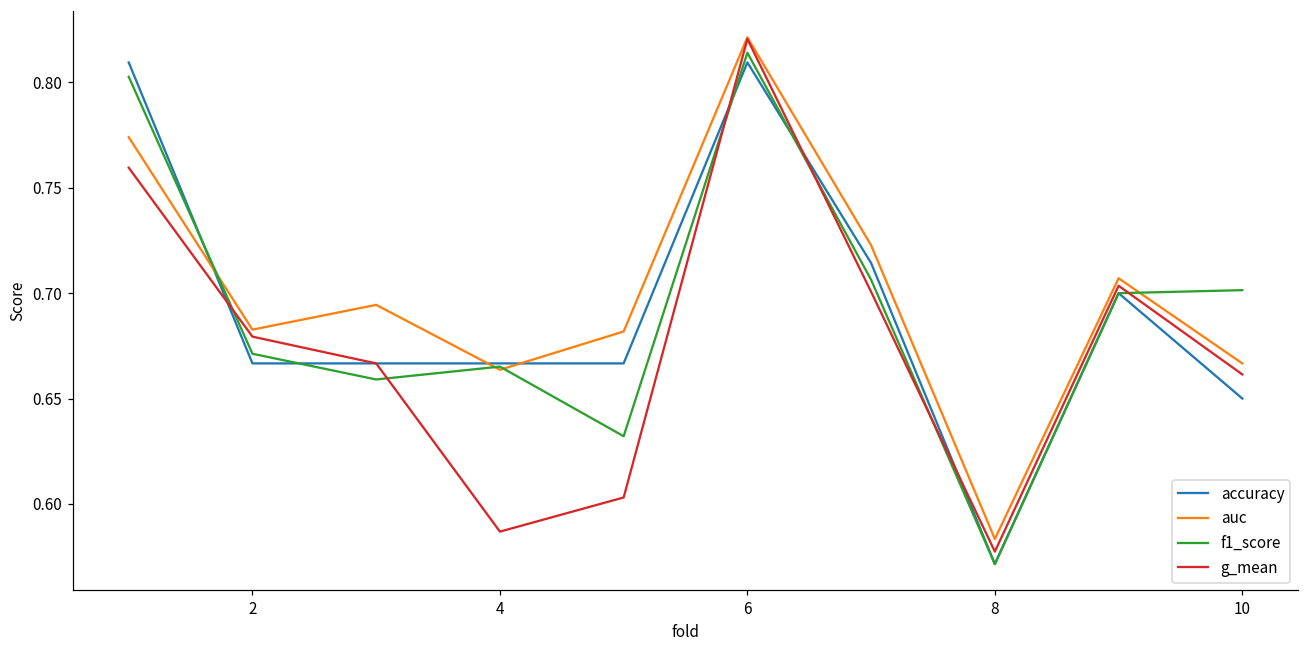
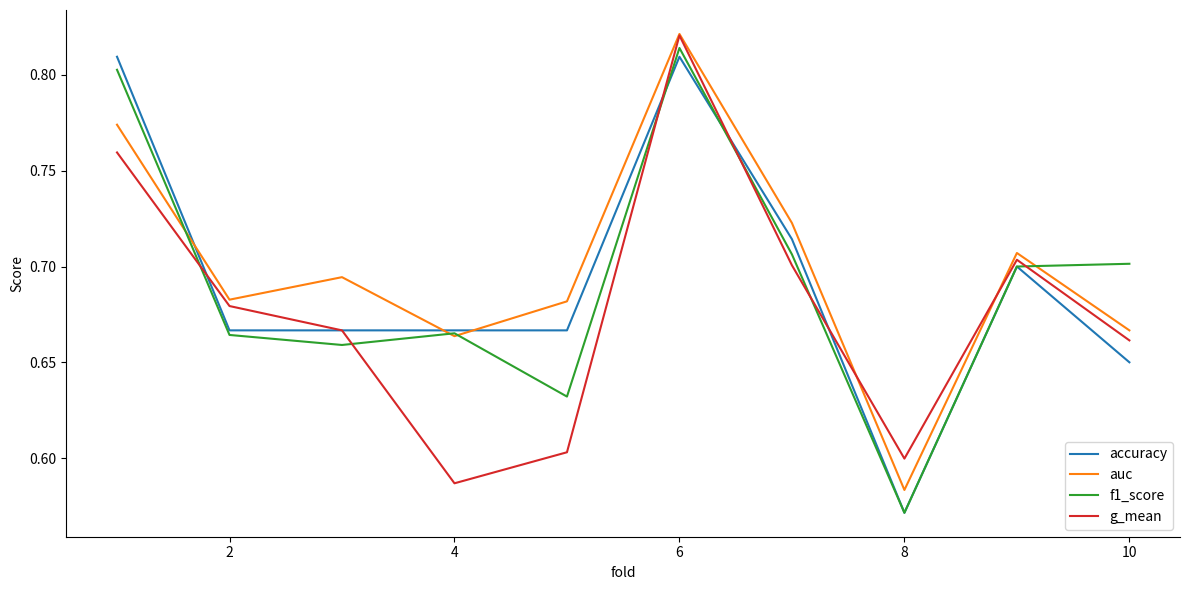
f1_score, 2: 0.671 -> 0.664
g_mean, 8: 0.577 -> 0.600
